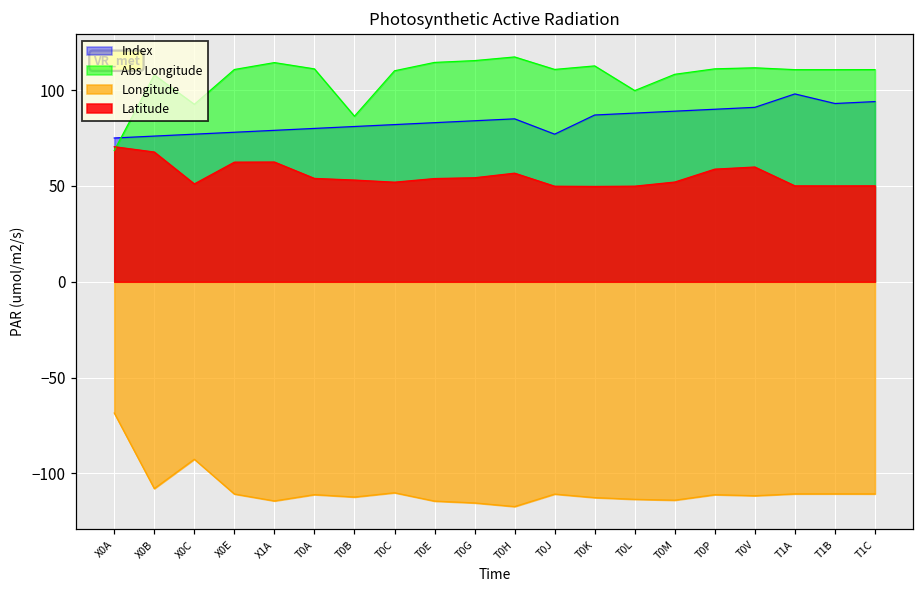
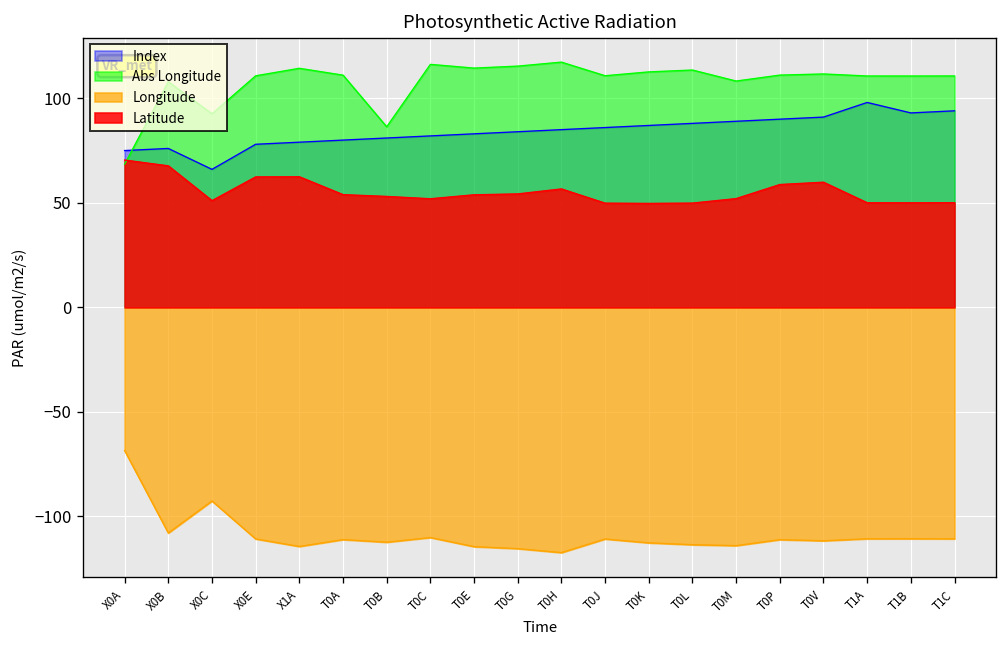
Index, X0C: 77 -> 66
Abs Longitude, T0C: 110 -> 116
Index, T0J: 77 -> 86
Abs Longitude, T0L: 100 -> 114
